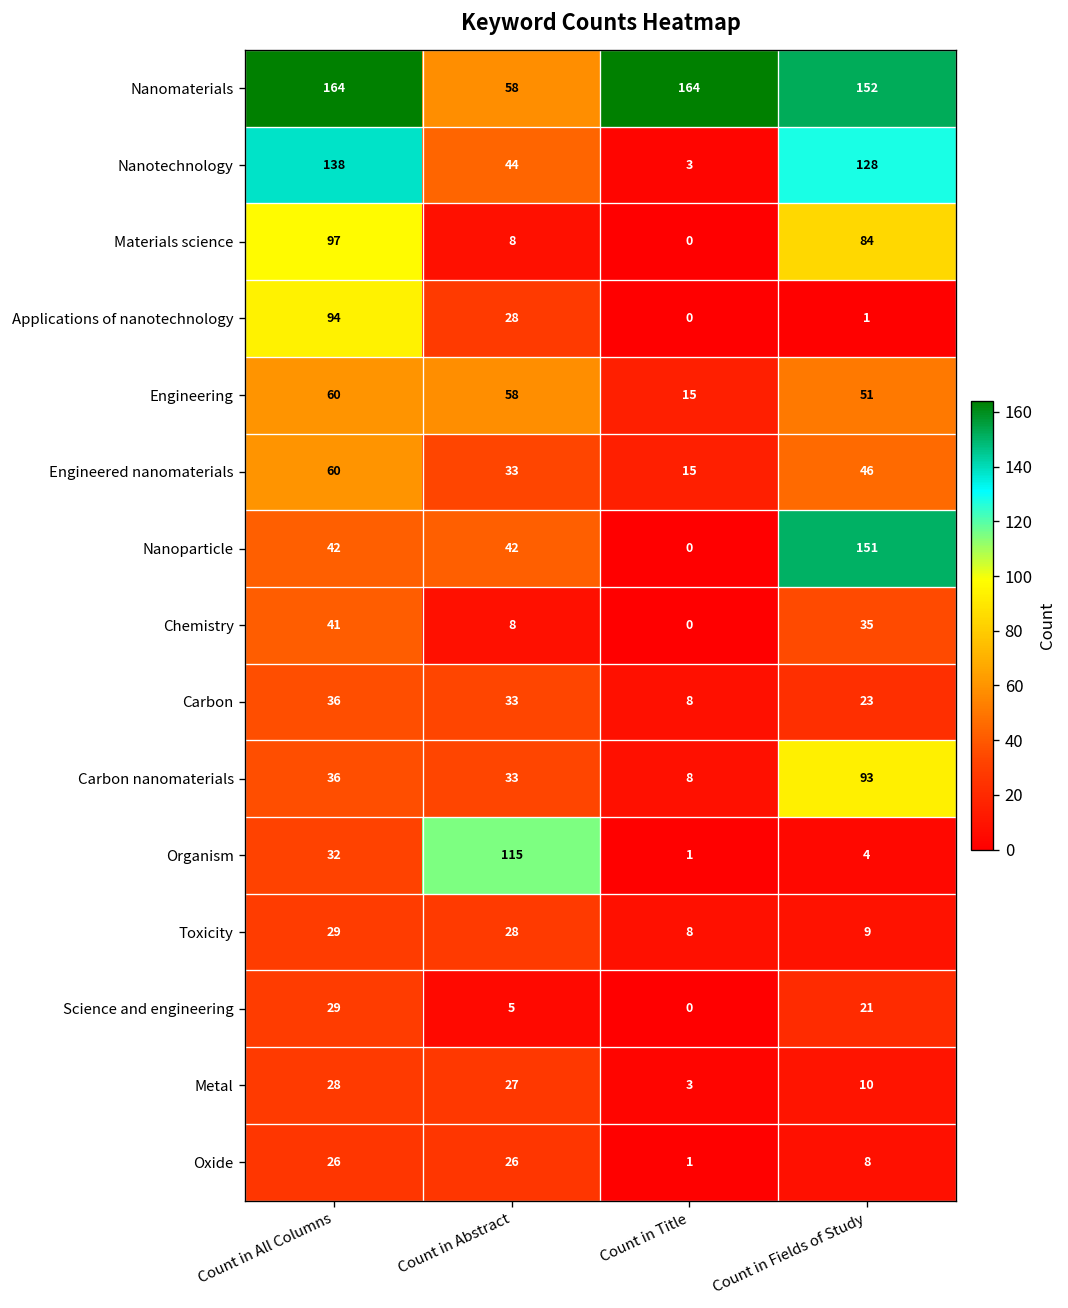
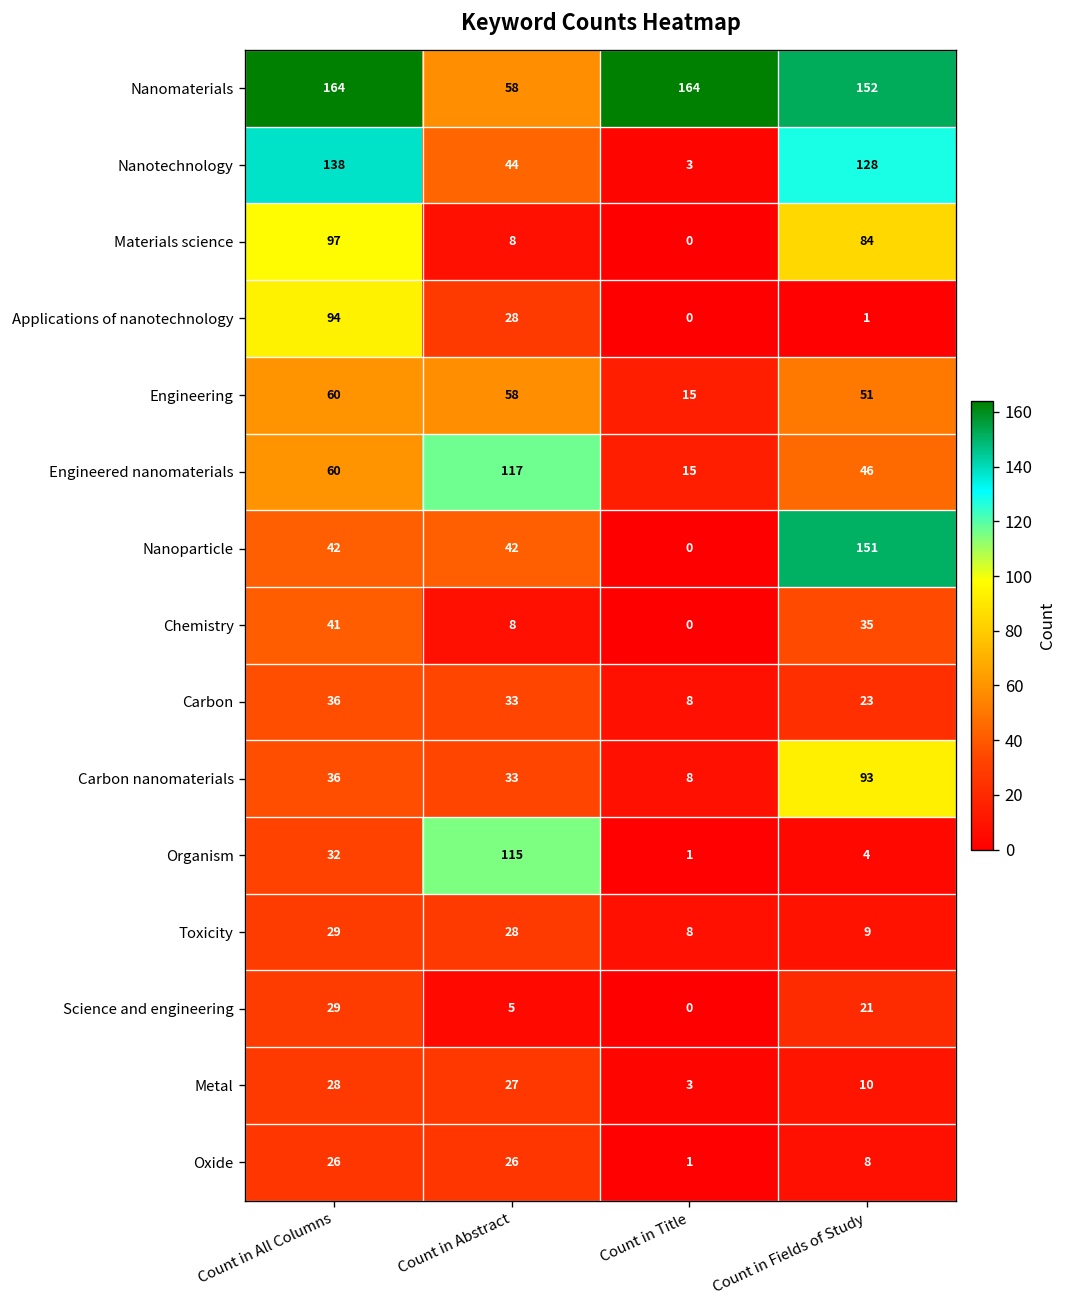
Engineered nanomaterials, Count in Abstract: 33 -> 117
